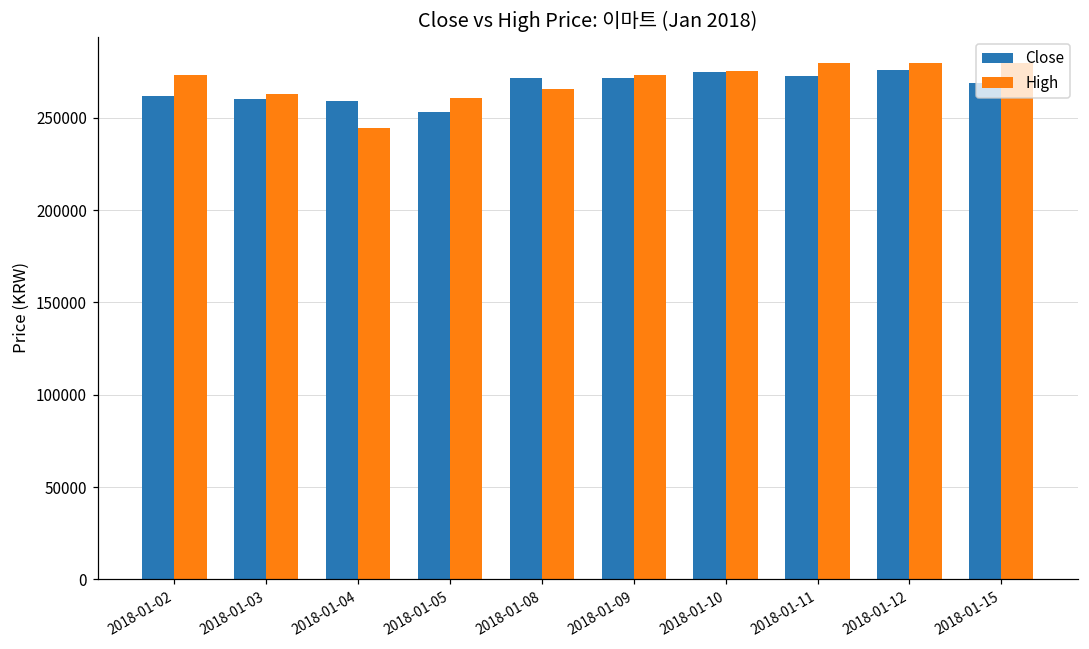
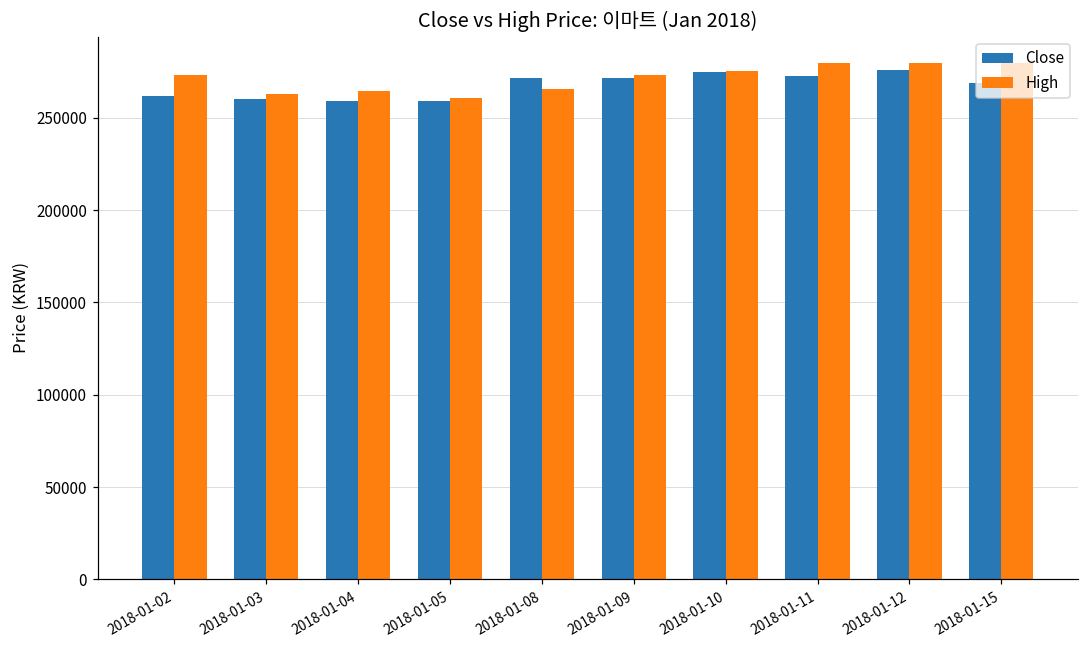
High, 2018-01-04: 244000 -> 265000
Close, 2018-01-05: 253000 -> 259000
